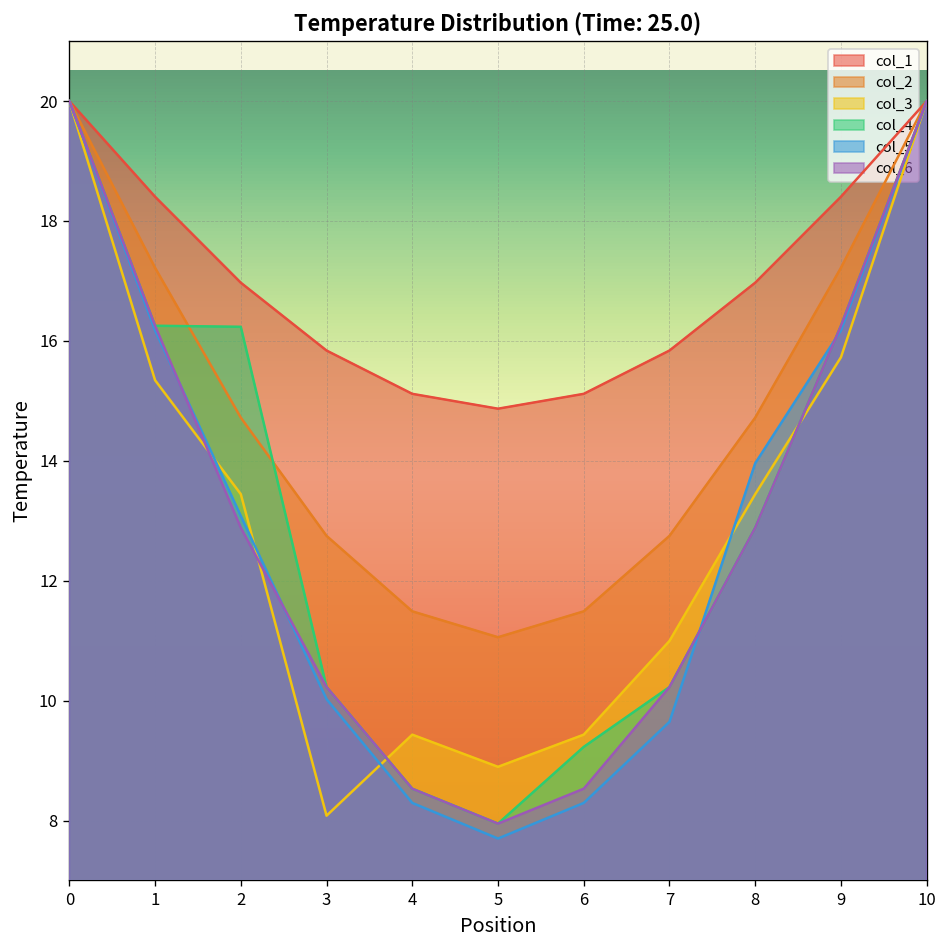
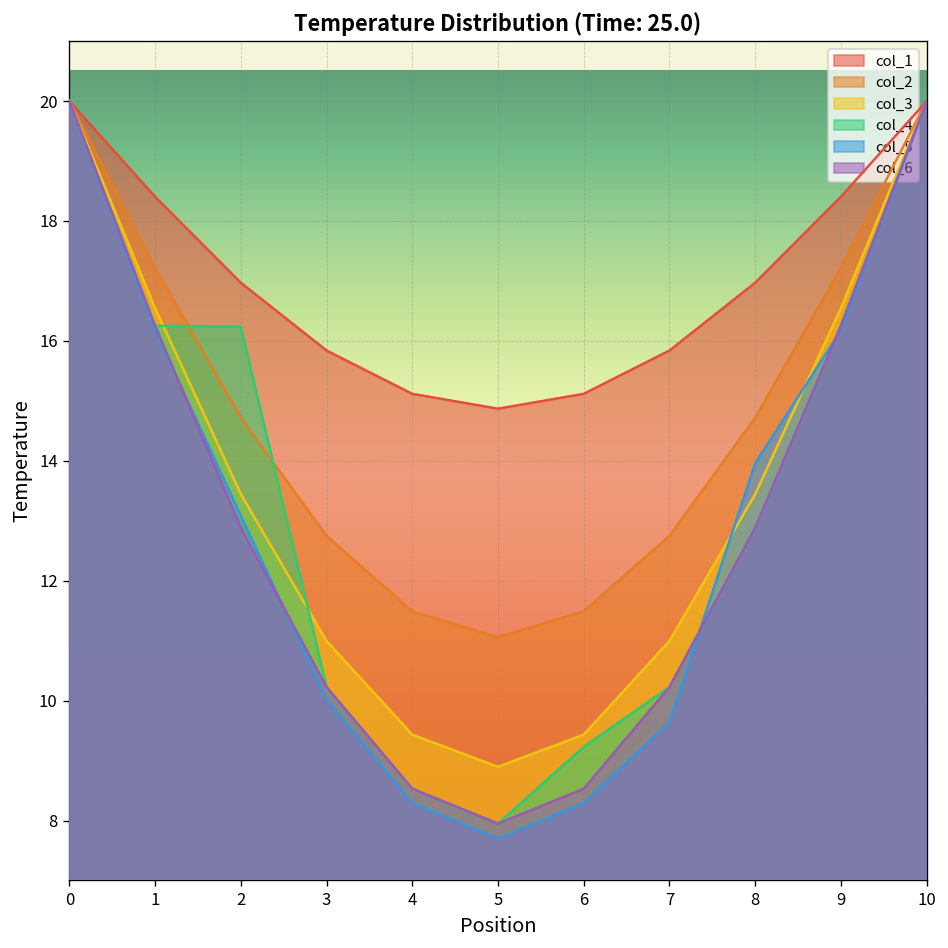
col_3, 1: 15.3 -> 16.5
col_3, 3: 8.1 -> 11.0
col_3, 9: 15.7 -> 16.5
